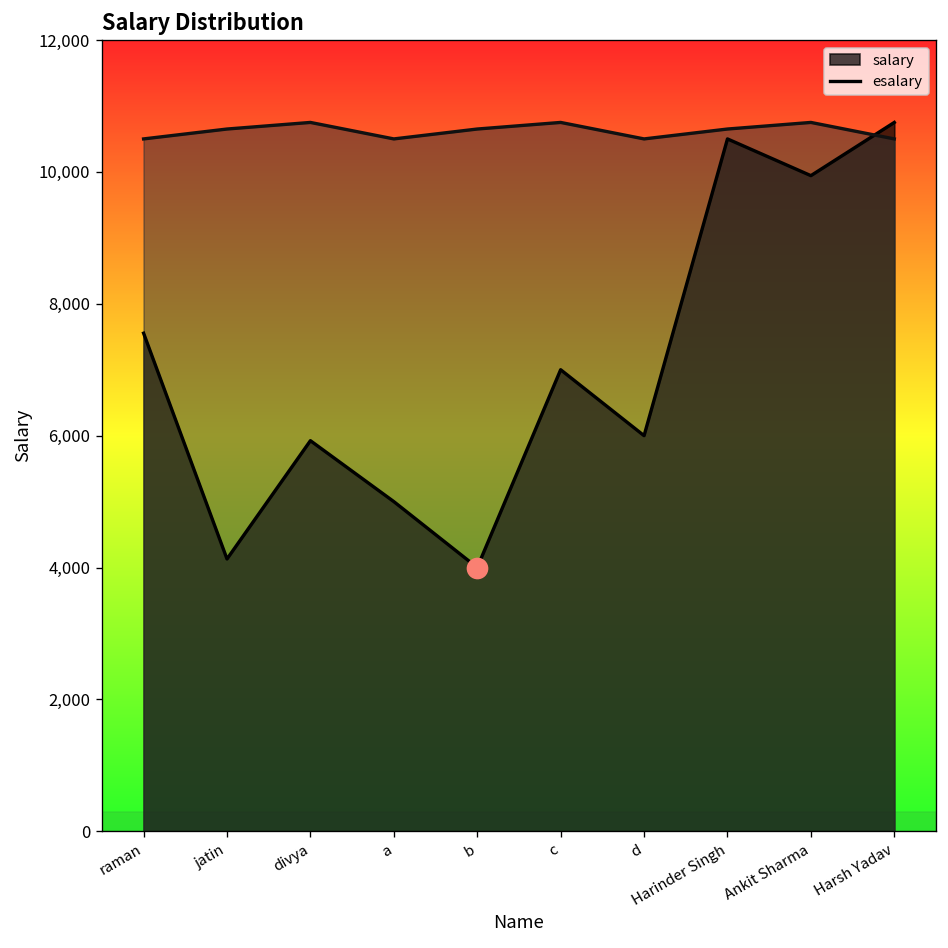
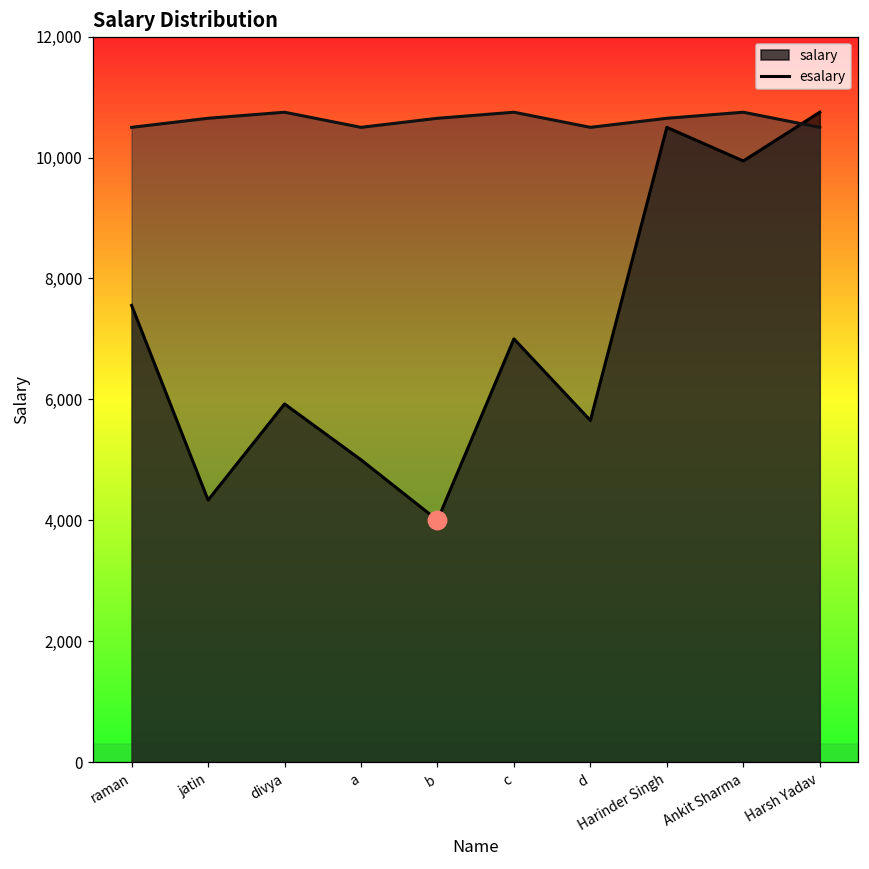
salary, jatin: 4,100 -> 4,300
salary, d: 6,000 -> 5,700
